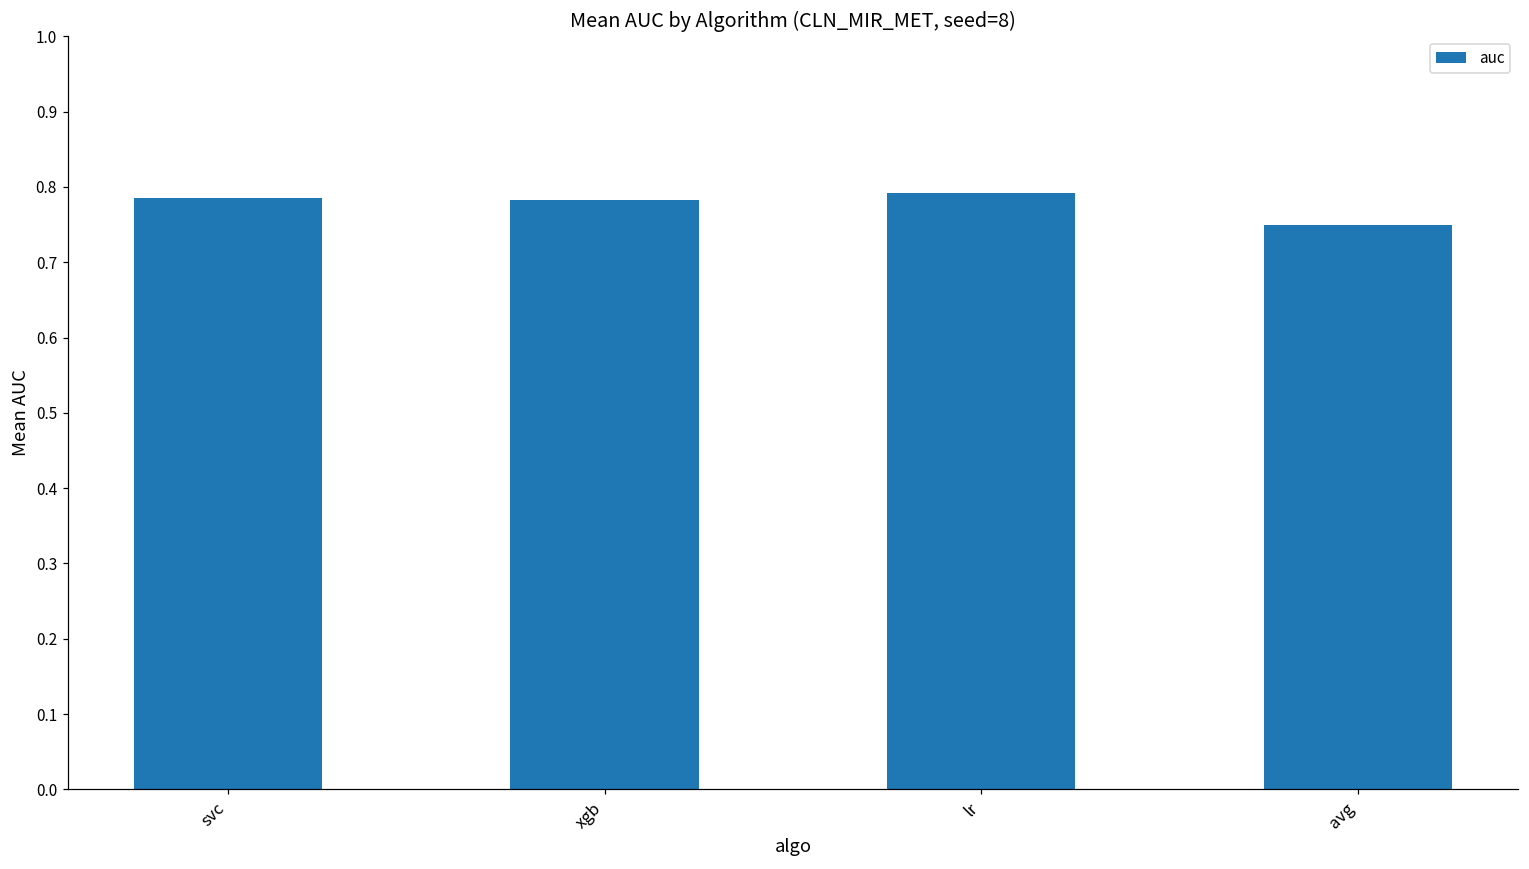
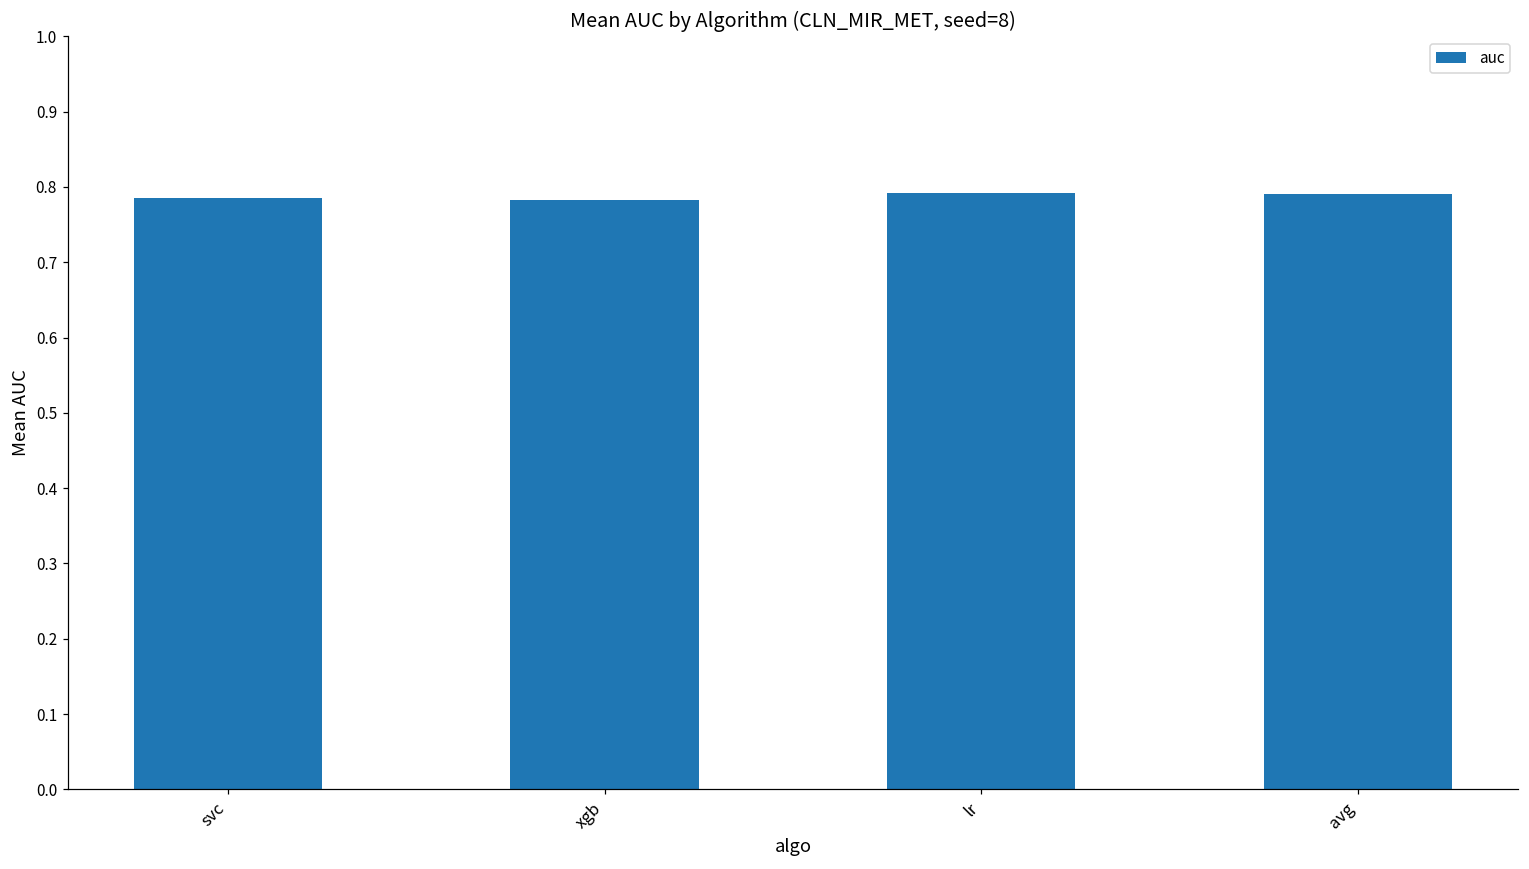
avg: 0.75 -> 0.79
